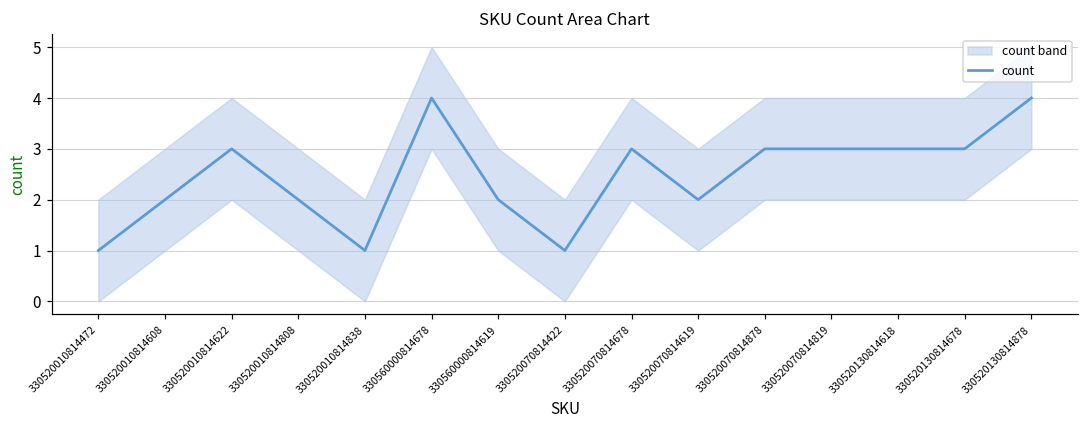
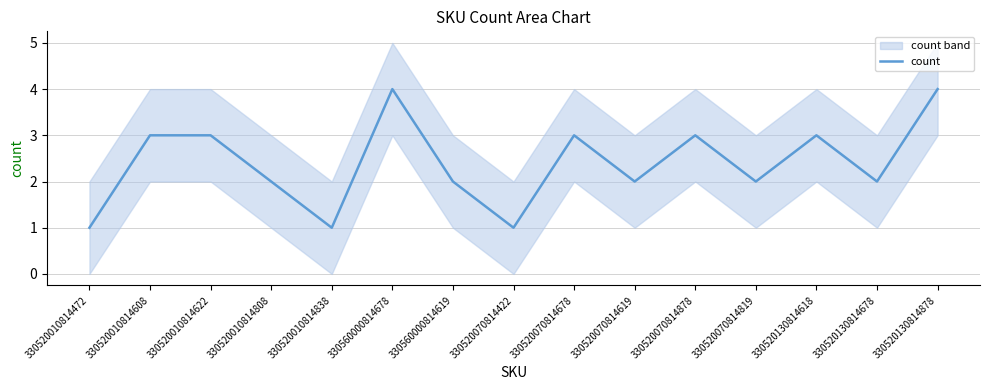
count, 330520010814608: 2 -> 3
count, 330520070814819: 3 -> 2
count, 330520130814678: 3 -> 2
